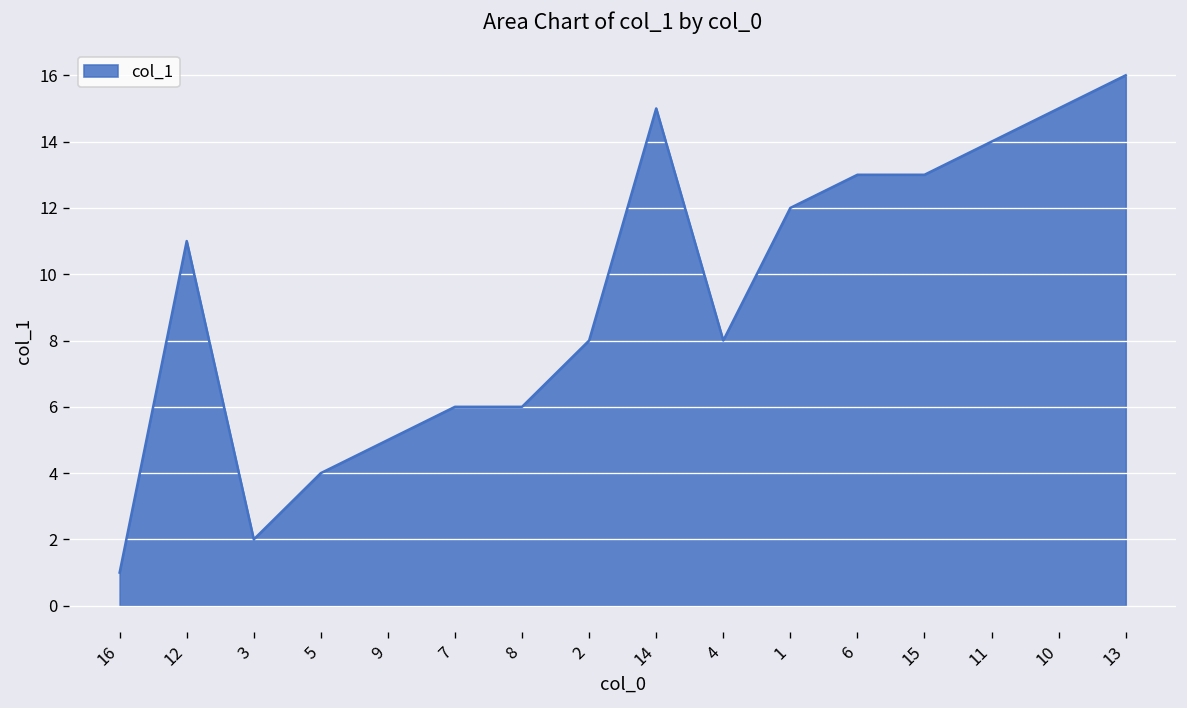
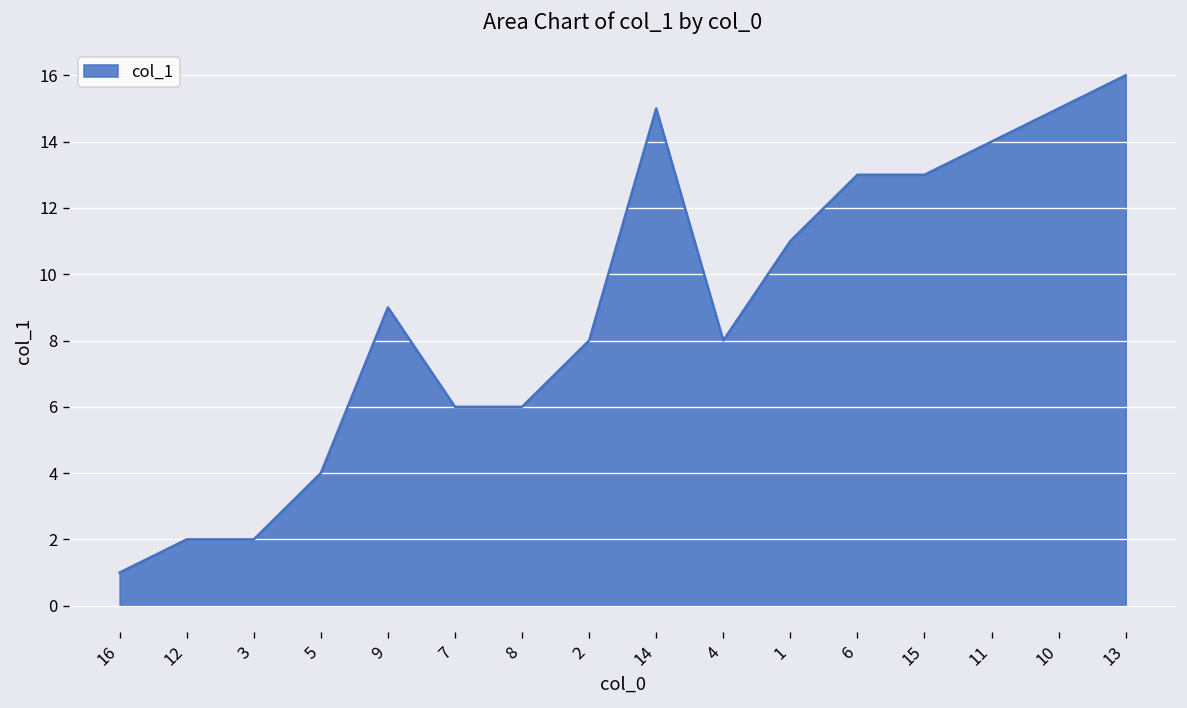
12: 11 -> 2
9: 5 -> 9
1: 12 -> 11
